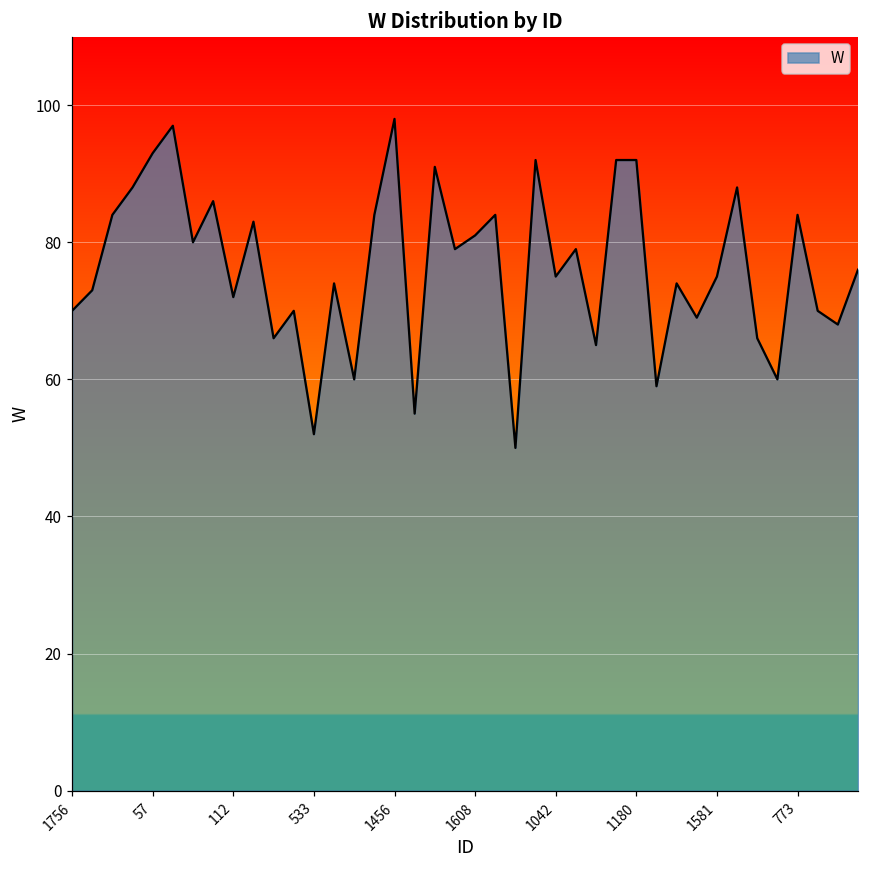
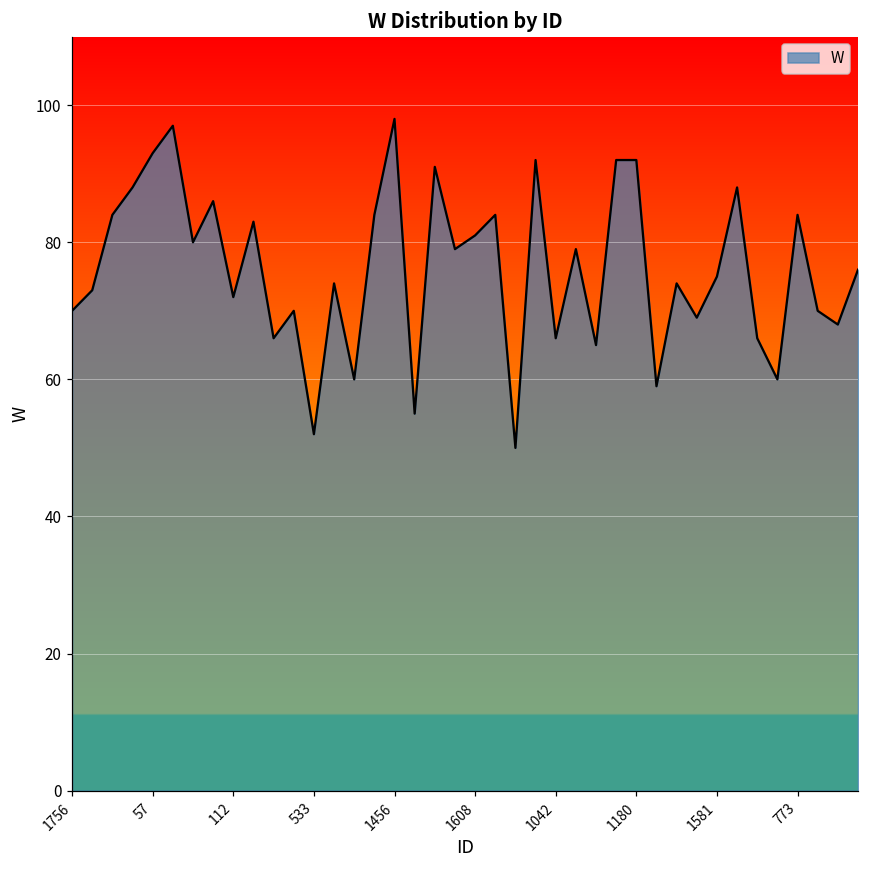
1042: 75 -> 66
